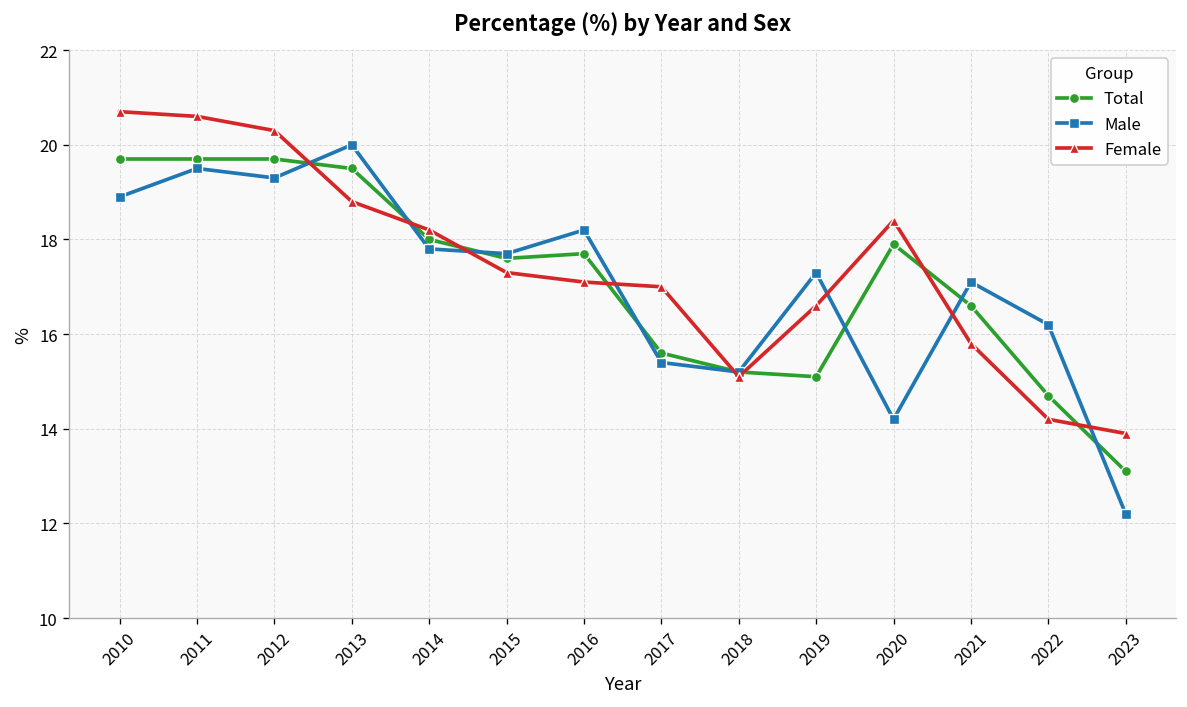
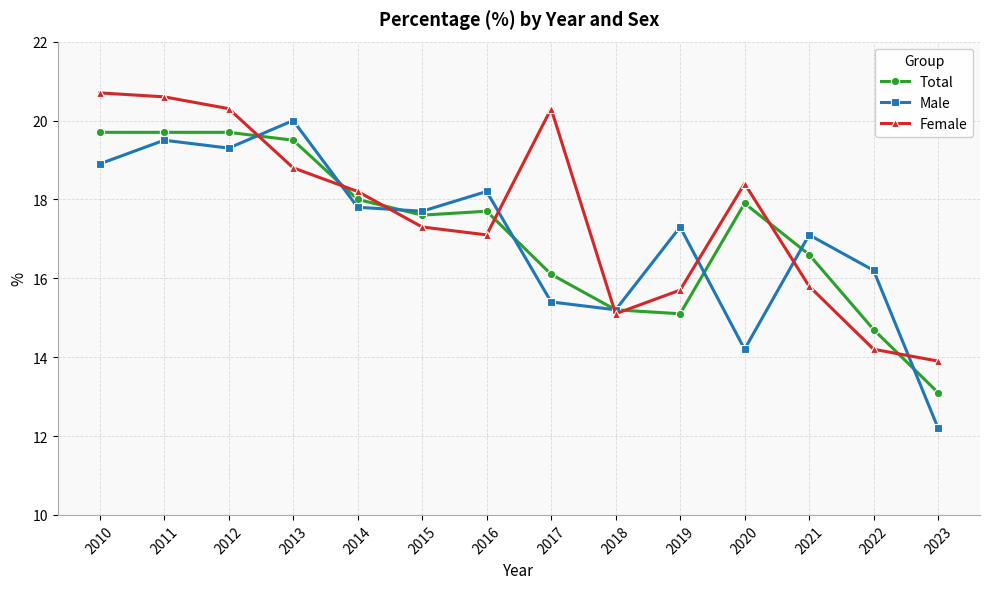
Total, 2017: 15.6 -> 16.1
Female, 2017: 17.0 -> 20.3
Female, 2019: 16.6 -> 15.7
